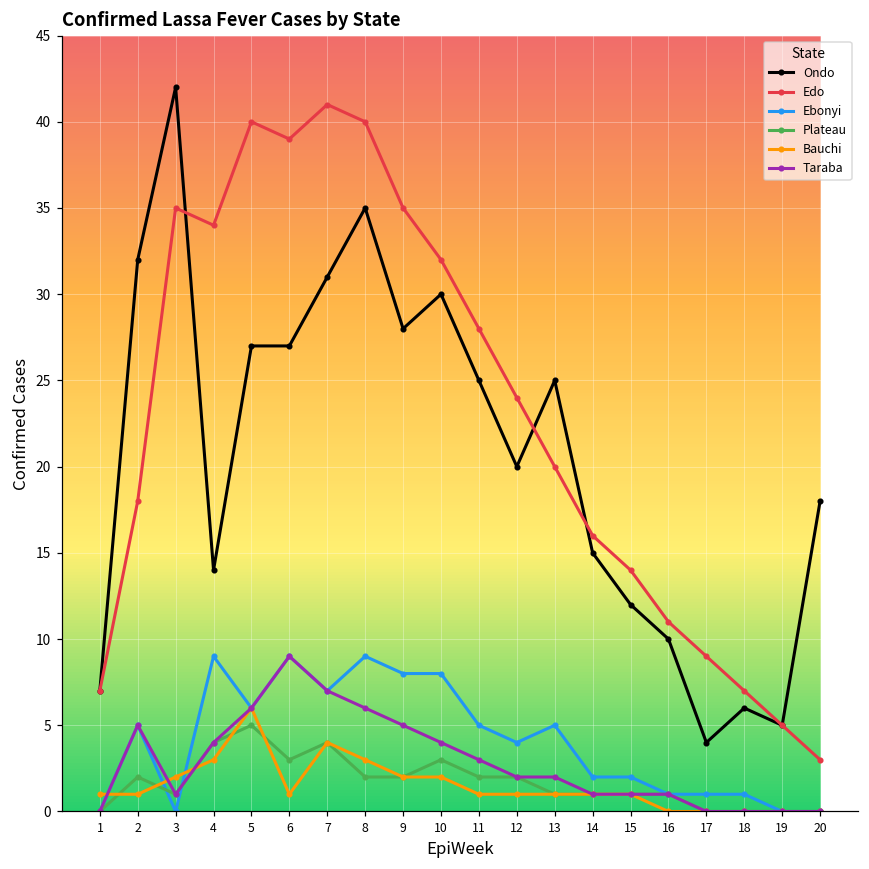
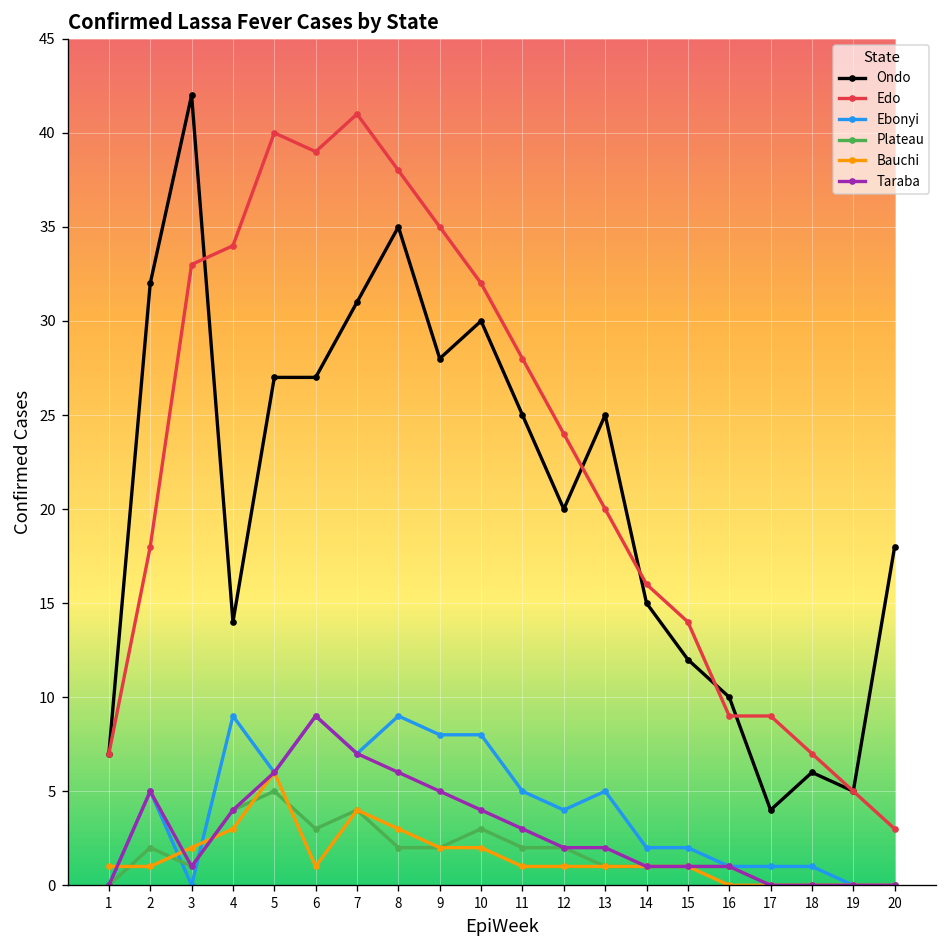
Edo, 3: 35 -> 33
Edo, 8: 40 -> 38
Edo, 16: 11 -> 9
